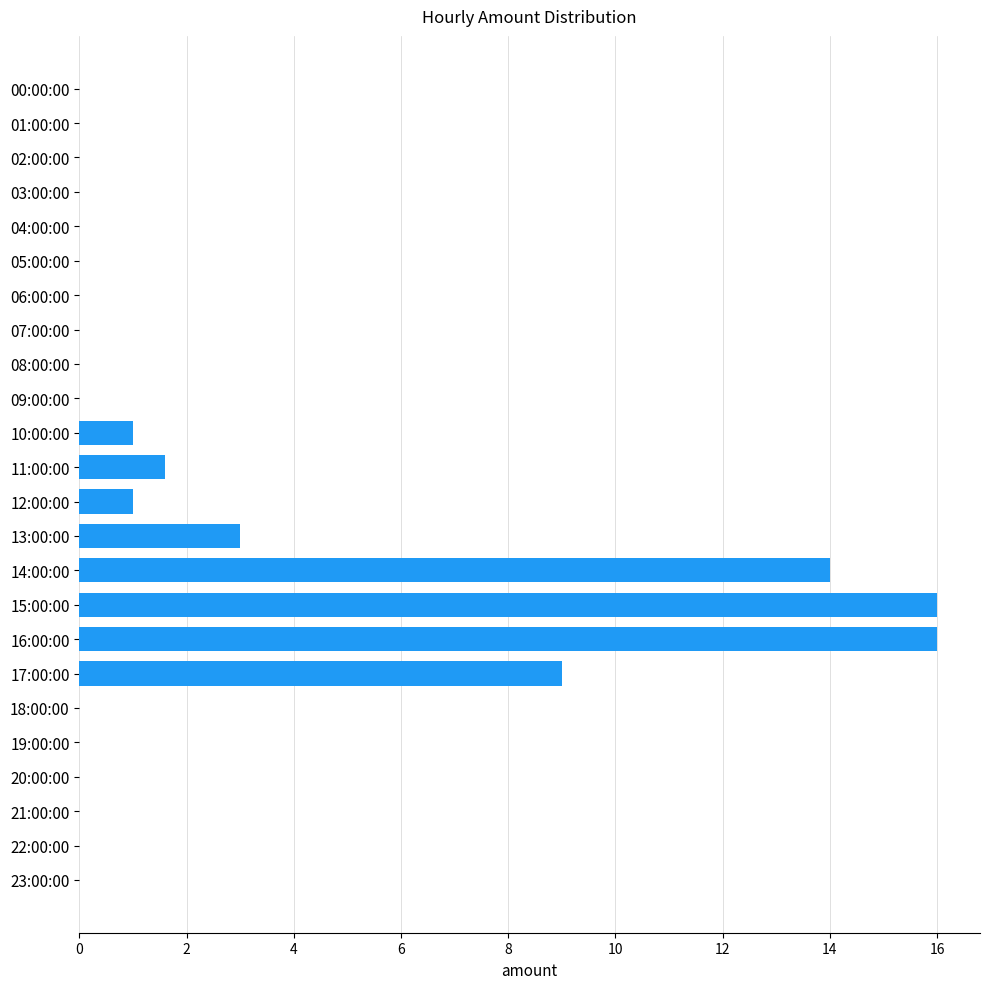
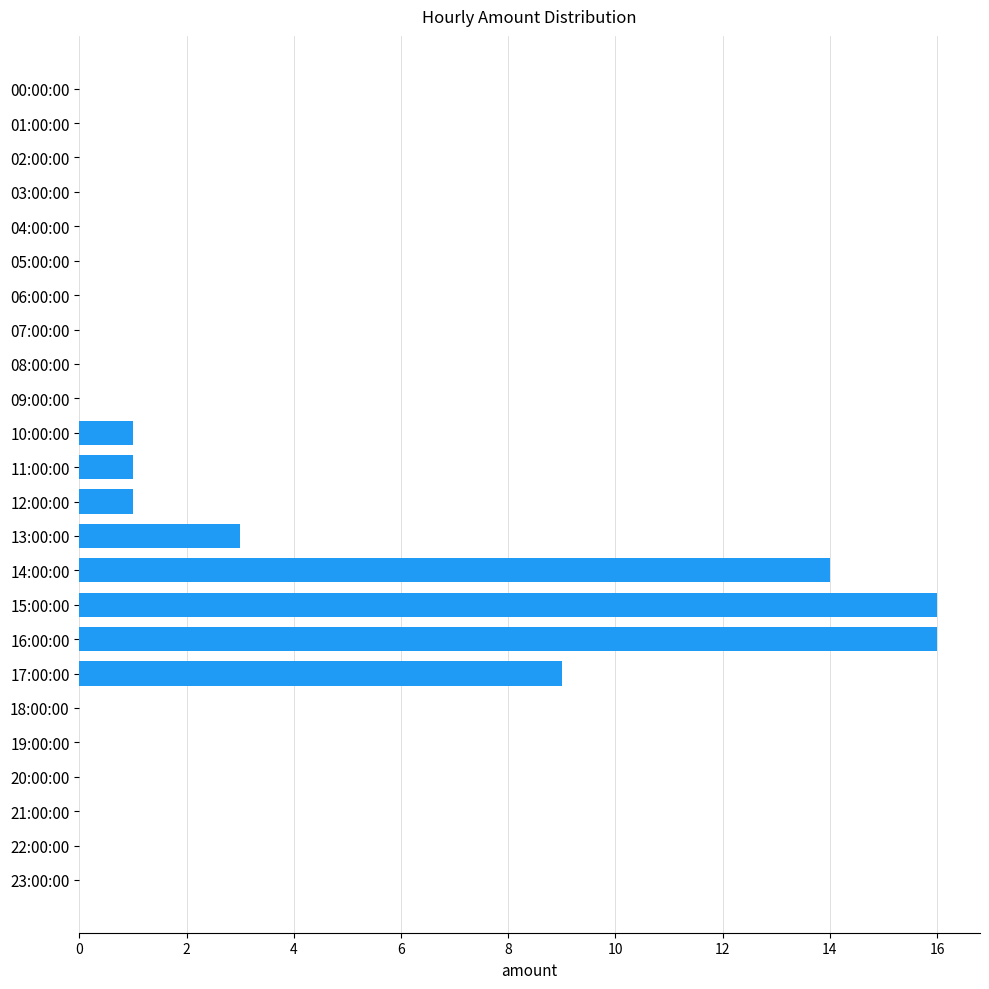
11:00:00: 1.6 -> 1.0
